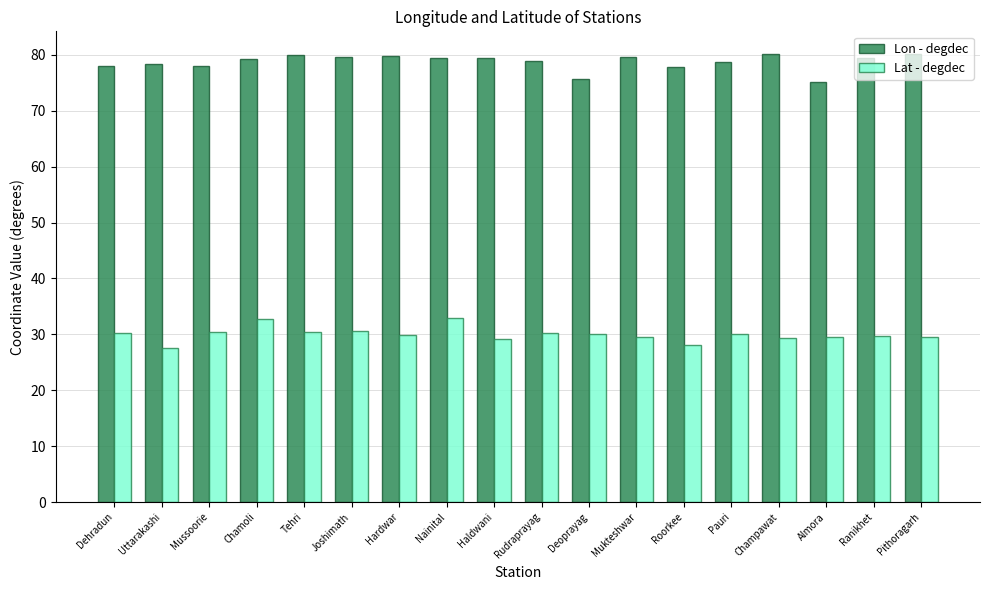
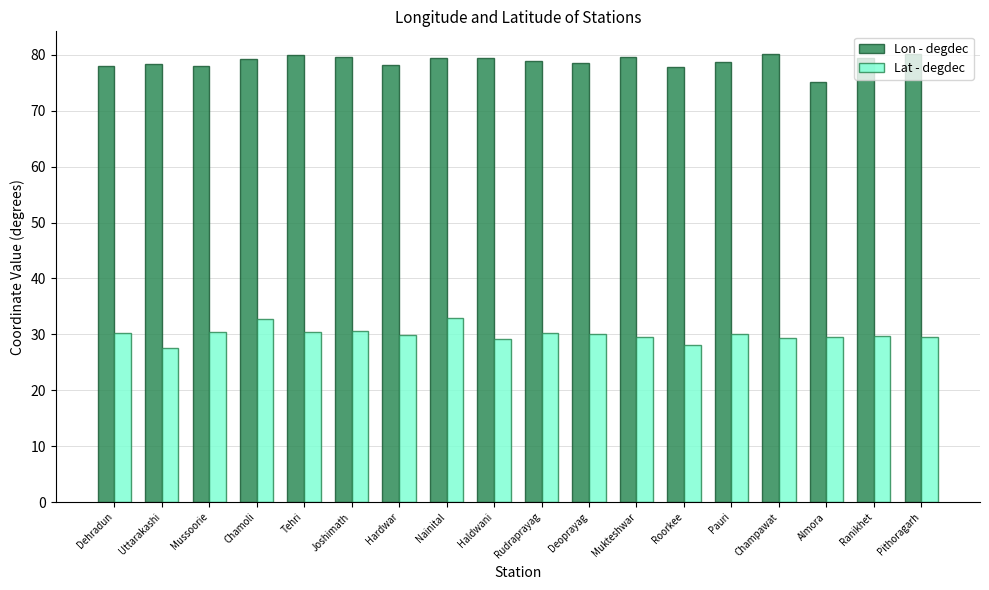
Lon - degdec, Hardwar: 80 -> 78
Lon - degdec, Deoprayag: 76 -> 79
